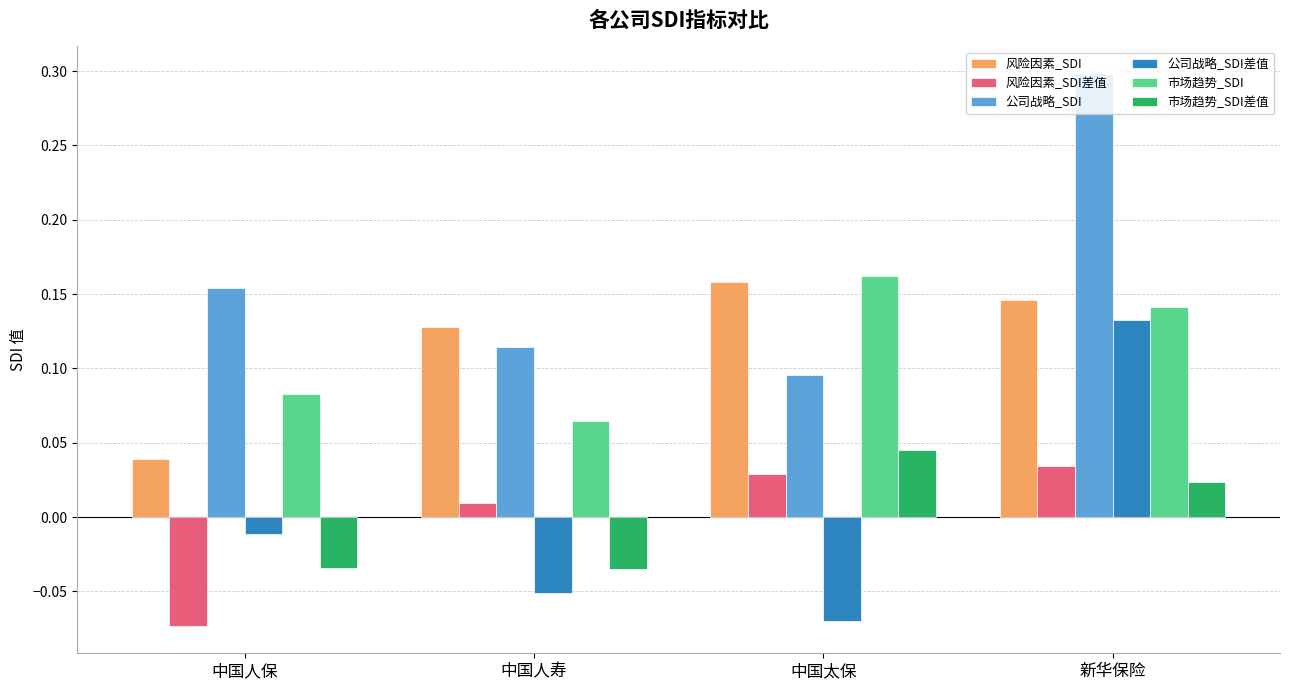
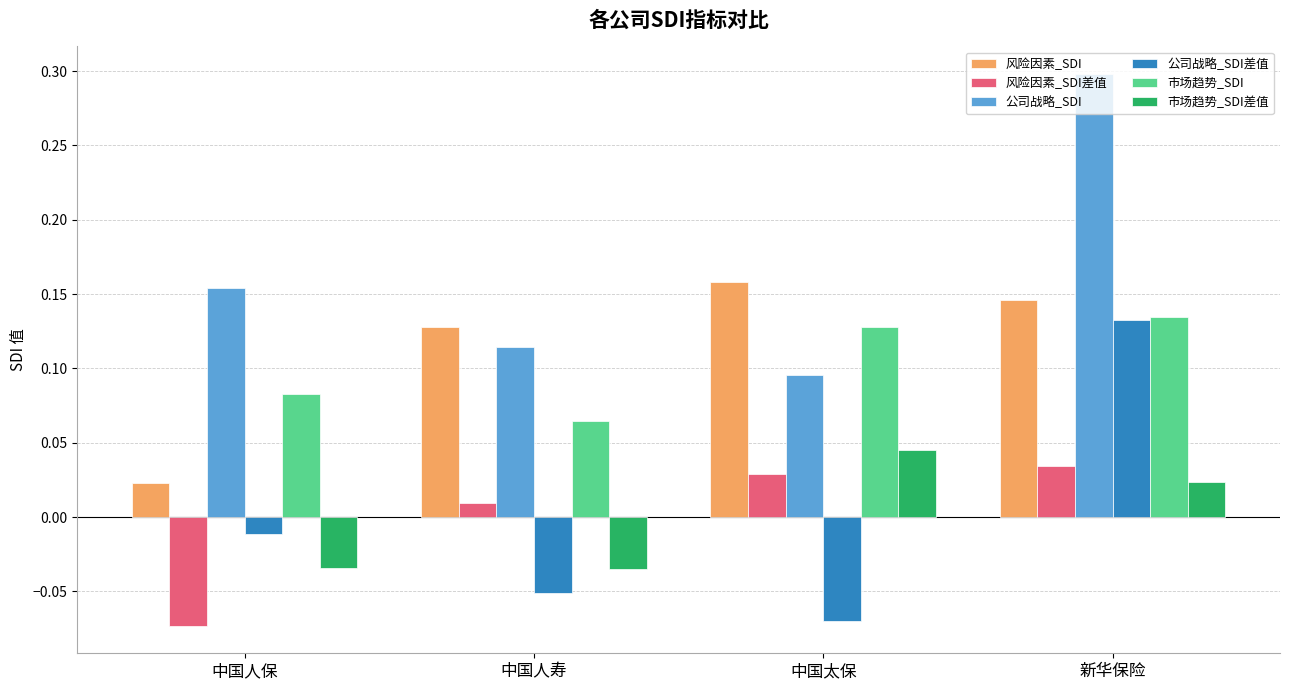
风险因素_SDI, 中国人保: 0.039 -> 0.023
市场趋势_SDI, 中国太保: 0.163 -> 0.128
市场趋势_SDI, 新华保险: 0.141 -> 0.135
